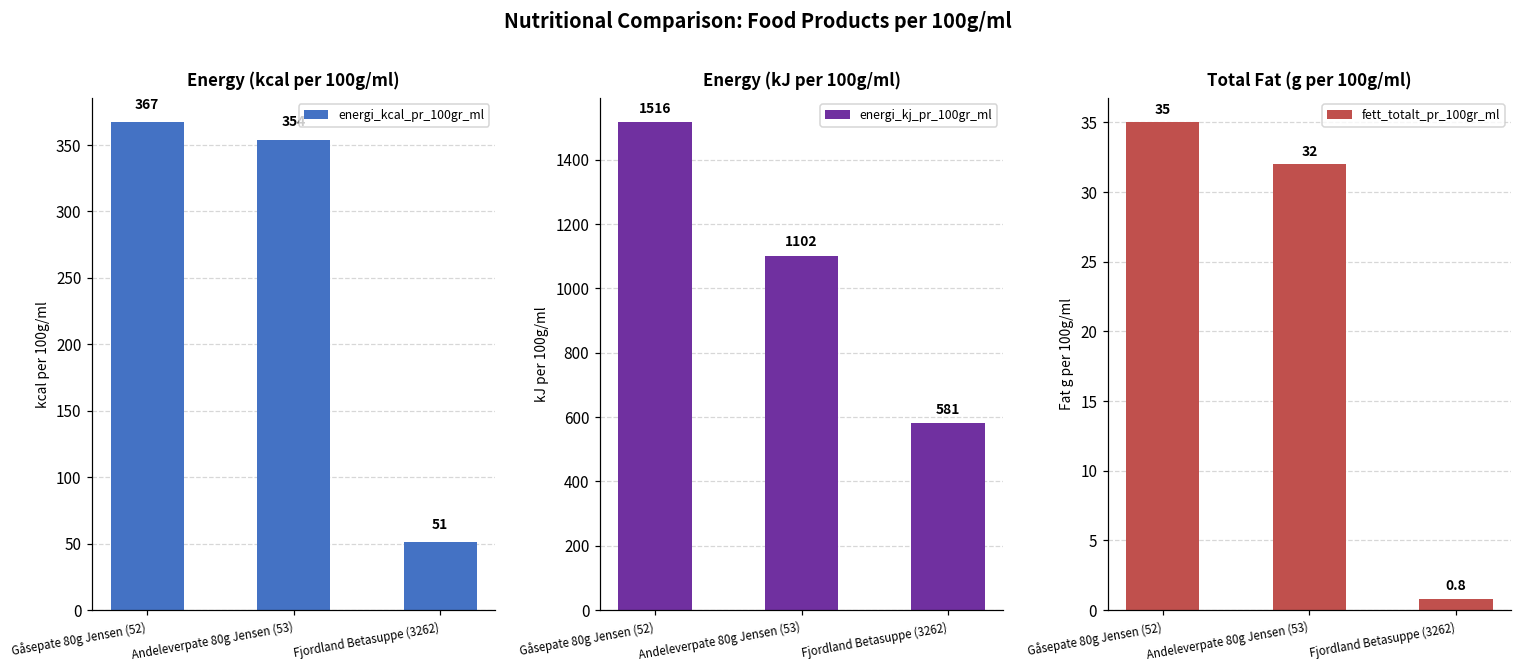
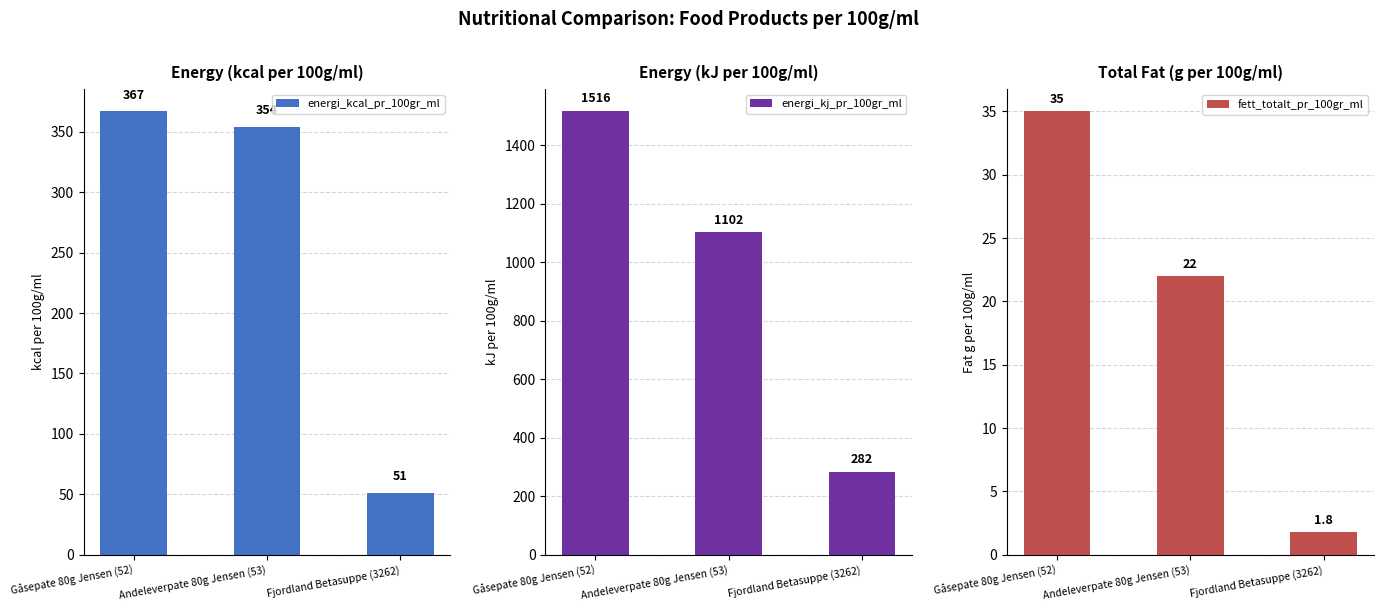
Energy (kJ per 100g/ml), Fjordland Betasuppe (3262): 581 -> 282
Total Fat (g per 100g/ml), Andeleverpate 80g Jensen (53): 32 -> 22
Total Fat (g per 100g/ml), Fjordland Betasuppe (3262): 0.8 -> 1.8
